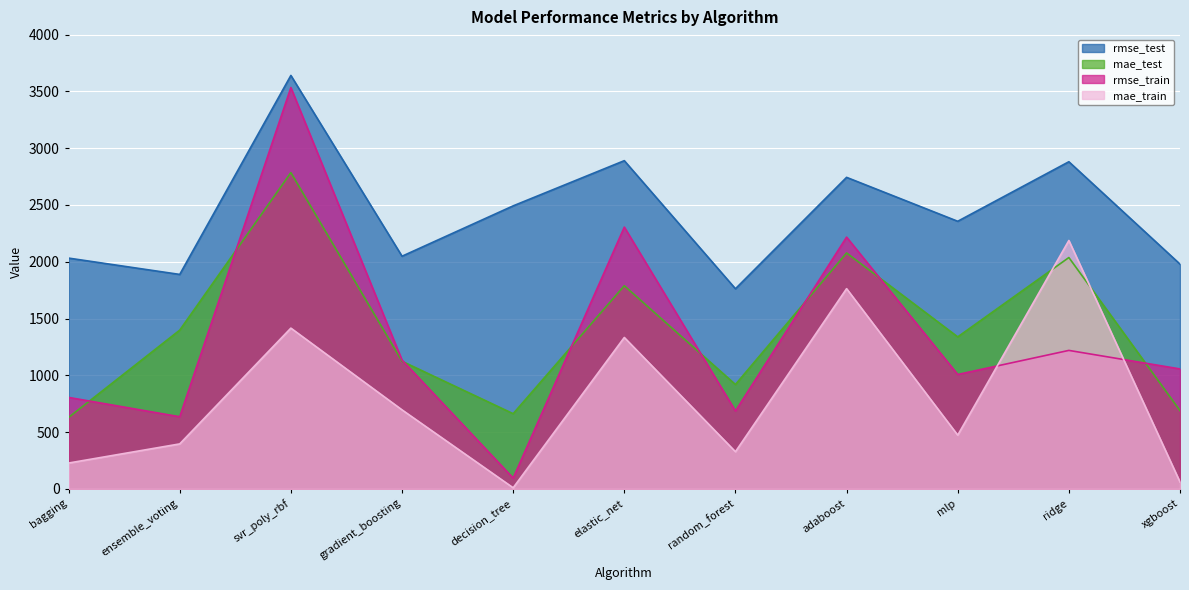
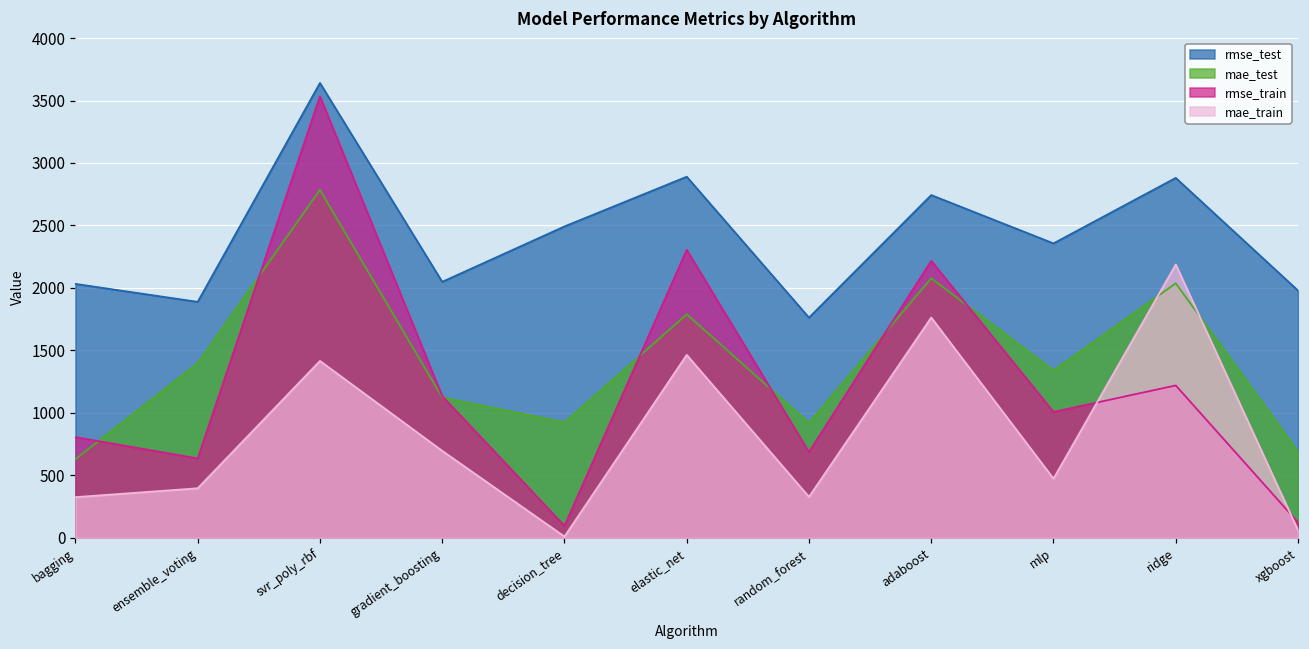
mae_train, bagging: 230 -> 320
mae_test, decision_tree: 660 -> 920
mae_train, elastic_net: 1330 -> 1460
rmse_train, xgboost: 1060 -> 120
